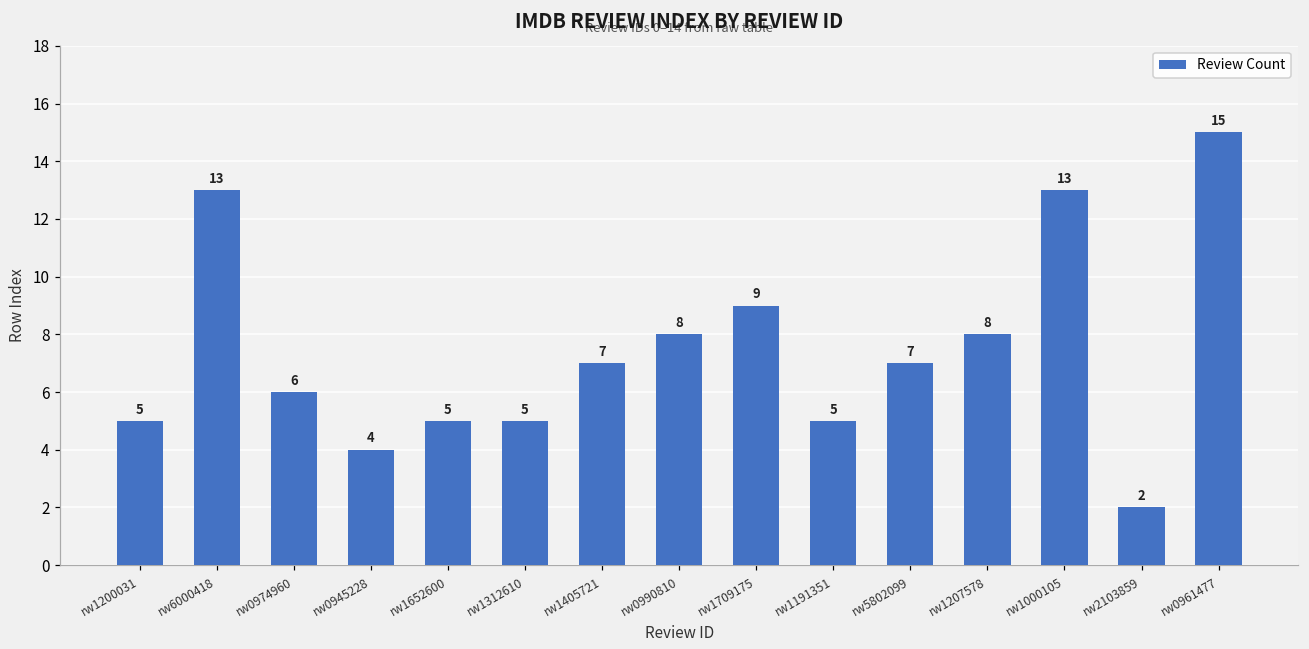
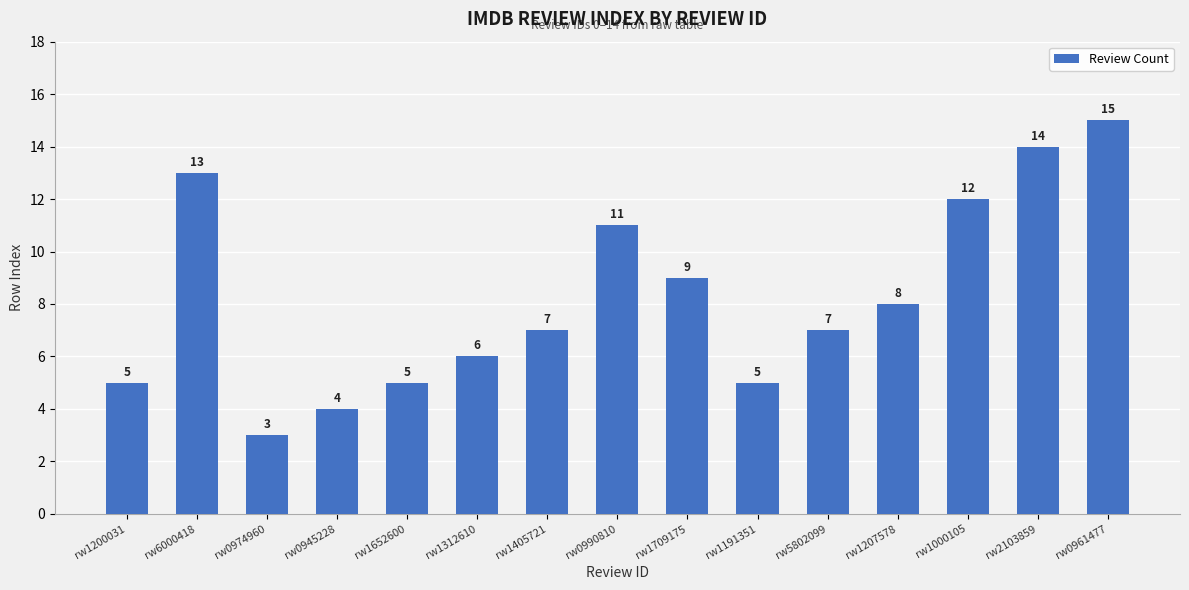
rw0974960: 6 -> 3
rw1312610: 5 -> 6
rw0990810: 8 -> 11
rw1000105: 13 -> 12
rw2103859: 2 -> 14
